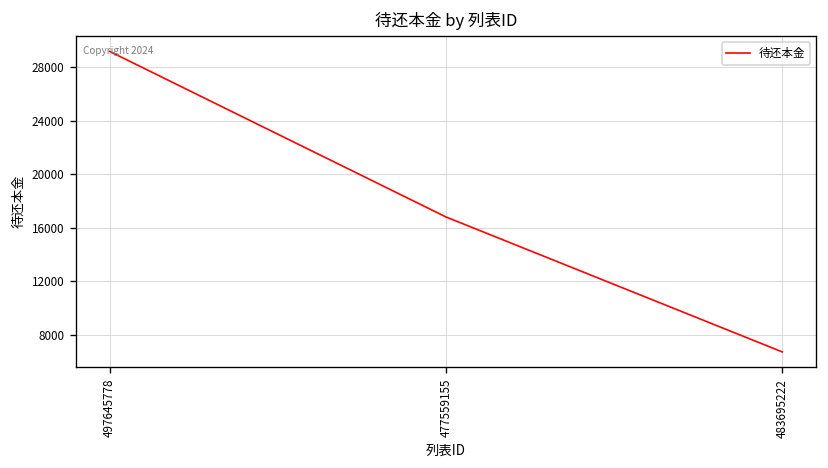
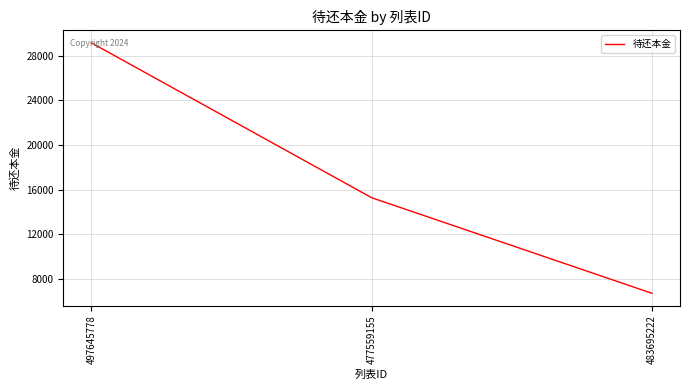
477559155: 16800 -> 15300
